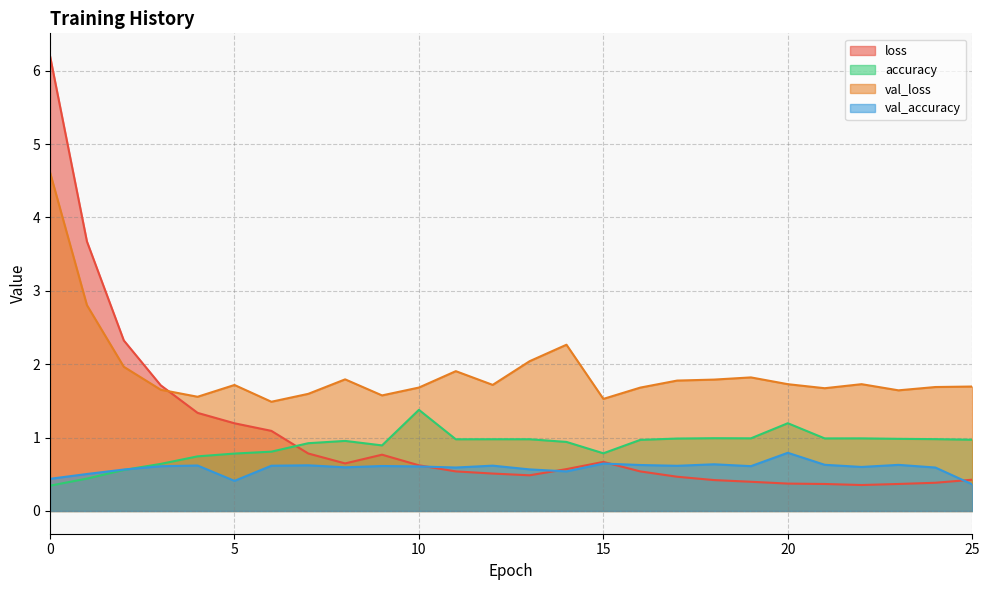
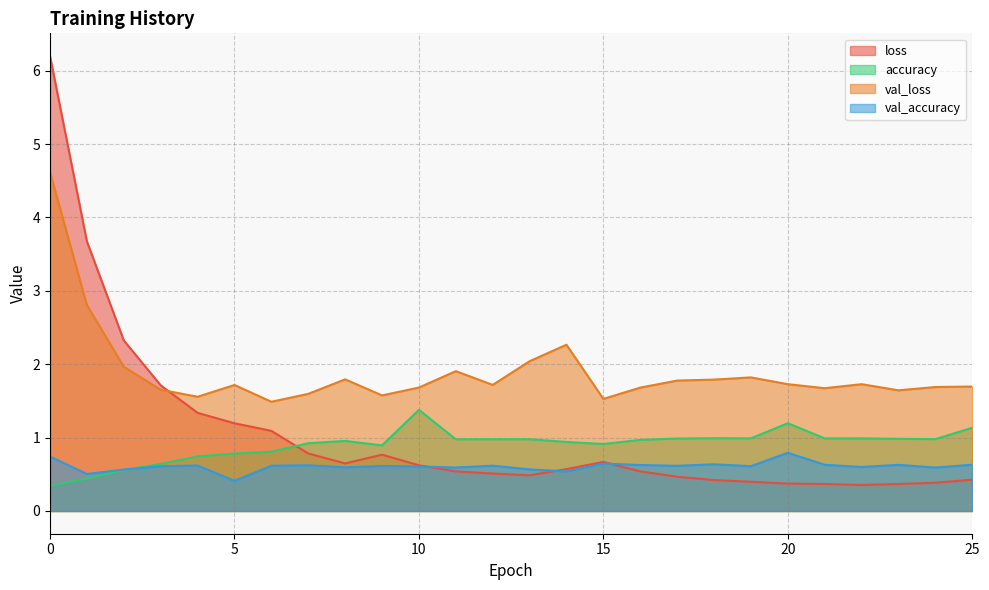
val_accuracy, 0: 0.4 -> 0.7
accuracy, 15: 0.8 -> 0.9
accuracy, 25: 1.0 -> 1.1
val_accuracy, 25: 0.4 -> 0.6
